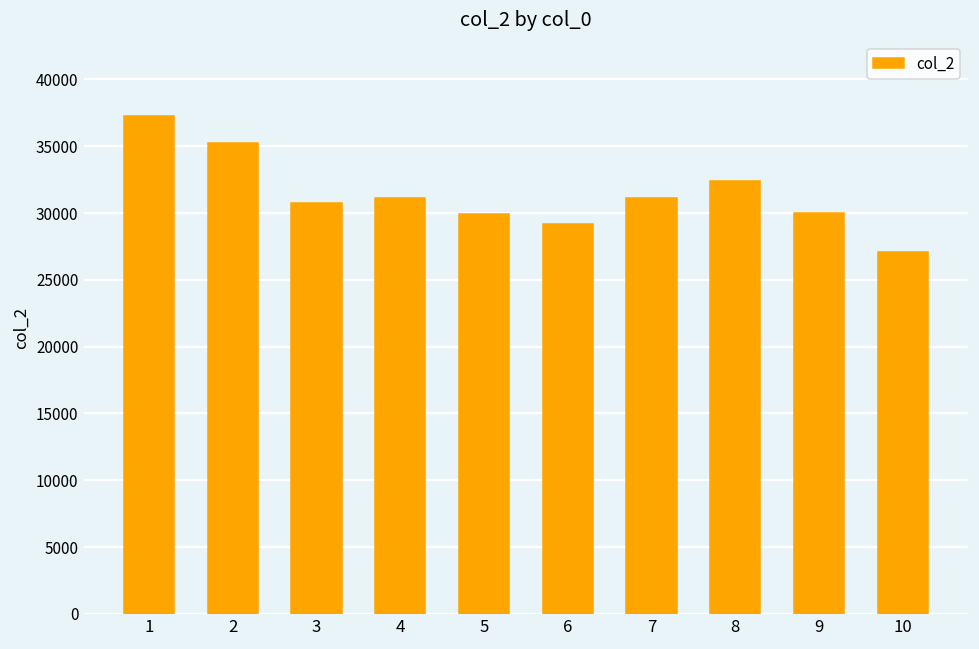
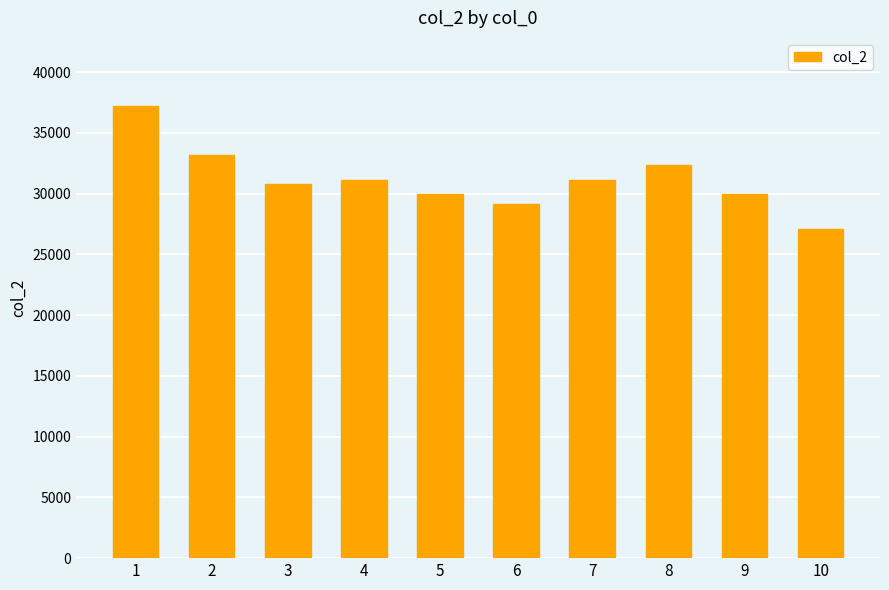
2: 35300 -> 33200
